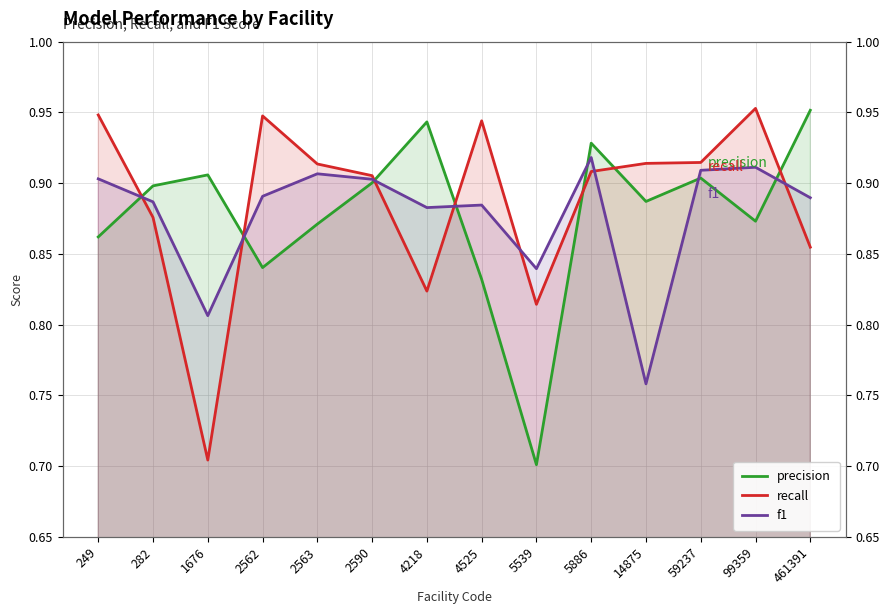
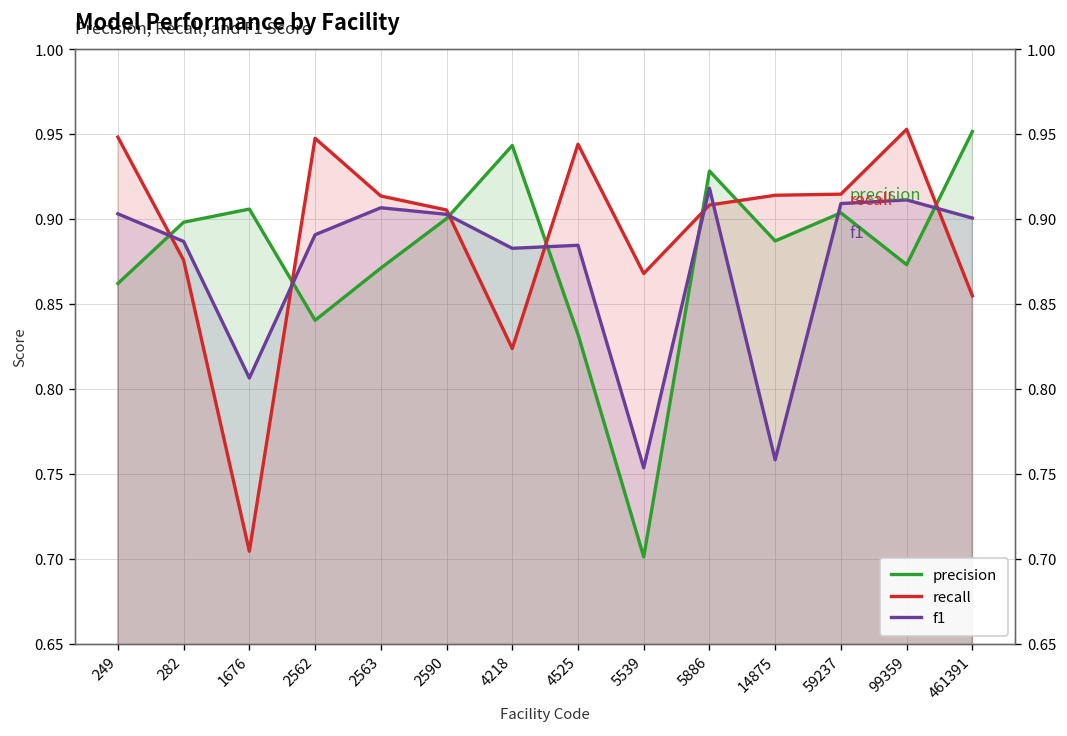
recall, 5539: 0.814 -> 0.868
f1, 5539: 0.840 -> 0.753
f1, 461391: 0.890 -> 0.901
